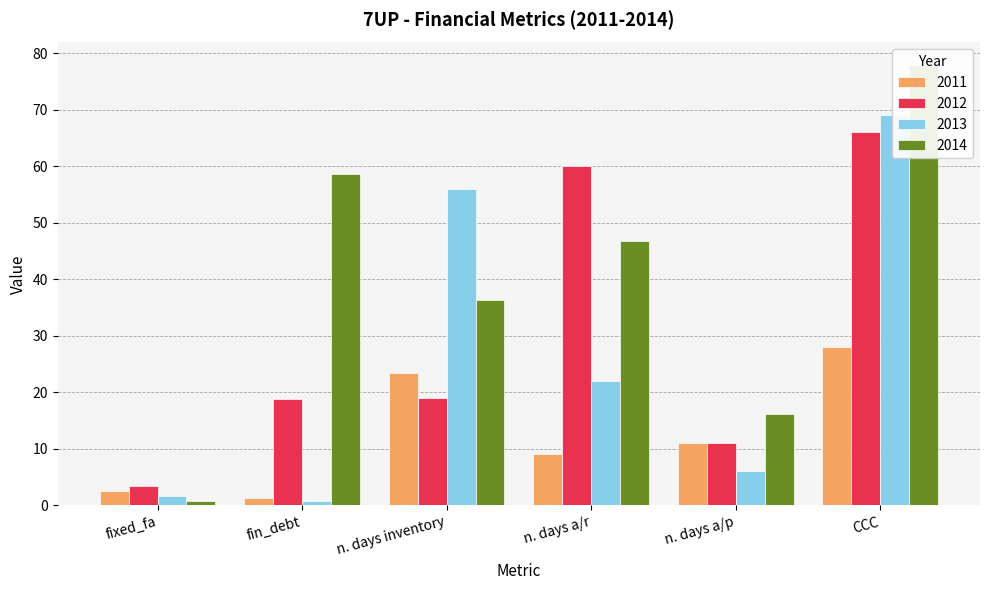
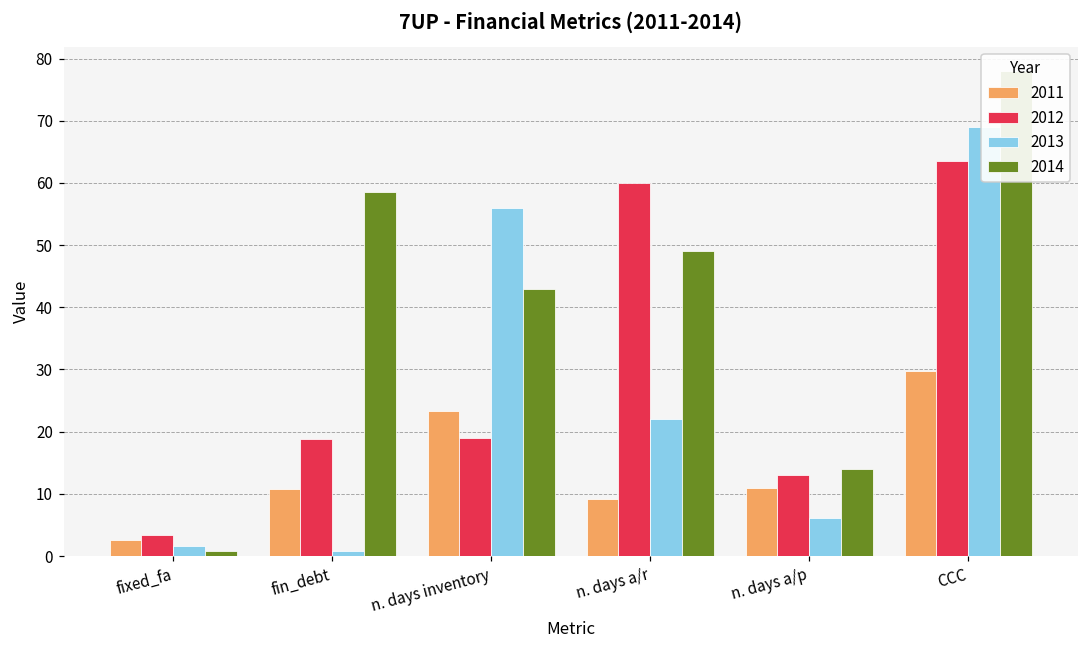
2011, fin_debt: 1 -> 11
2014, n. days inventory: 36 -> 43
2014, n. days a/r: 47 -> 49
2012, n. days a/p: 11 -> 13
2014, n. days a/p: 16 -> 14
2011, CCC: 28 -> 30
2012, CCC: 66 -> 64
